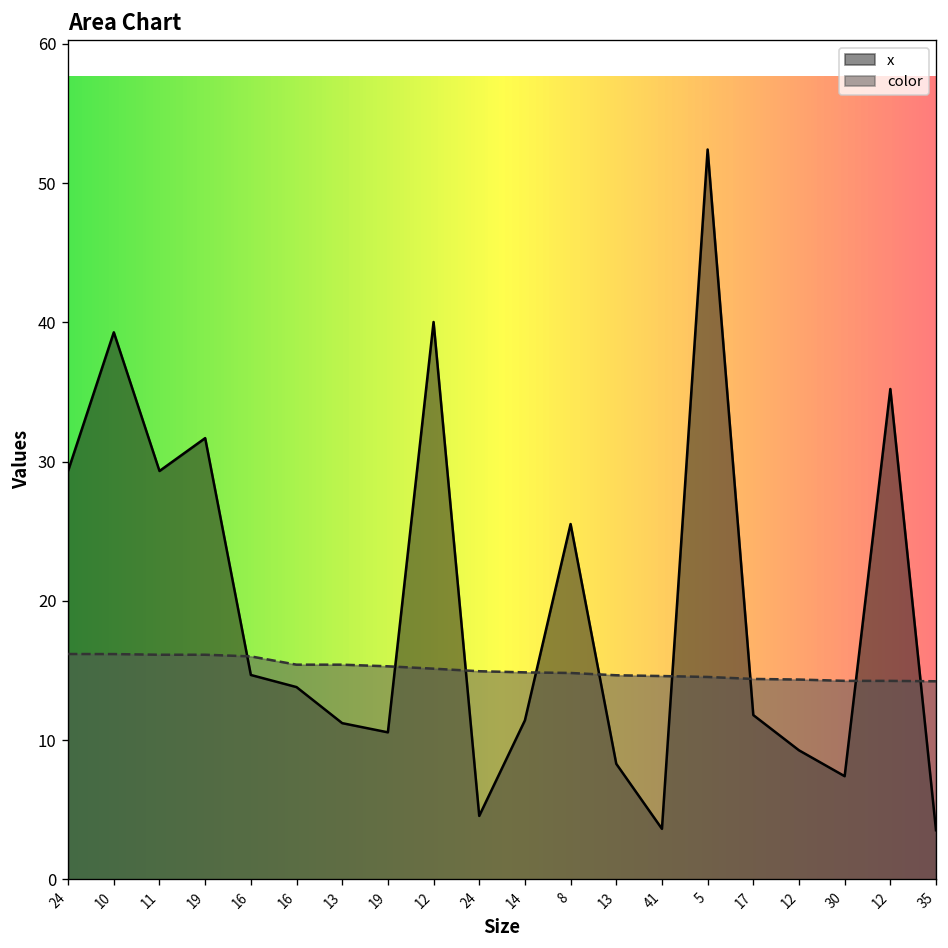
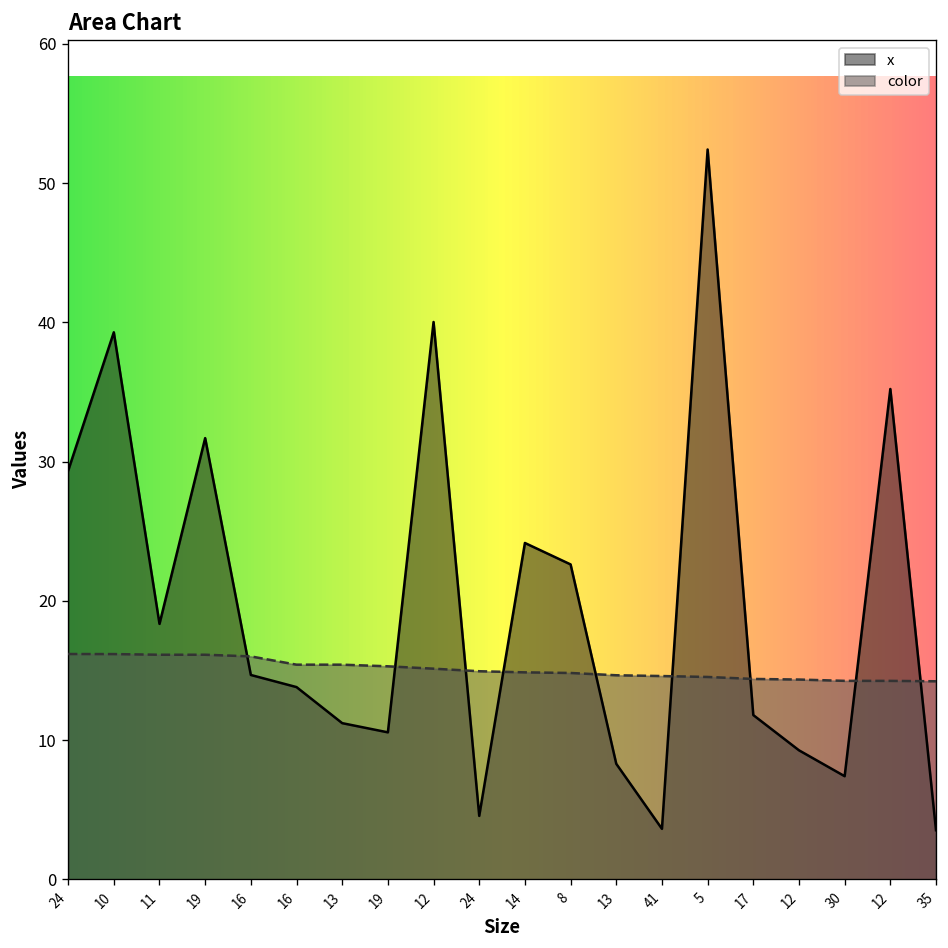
x, 11: 29.3 -> 18.4
x, 14: 11.4 -> 24.2
x, 8: 25.5 -> 22.6
